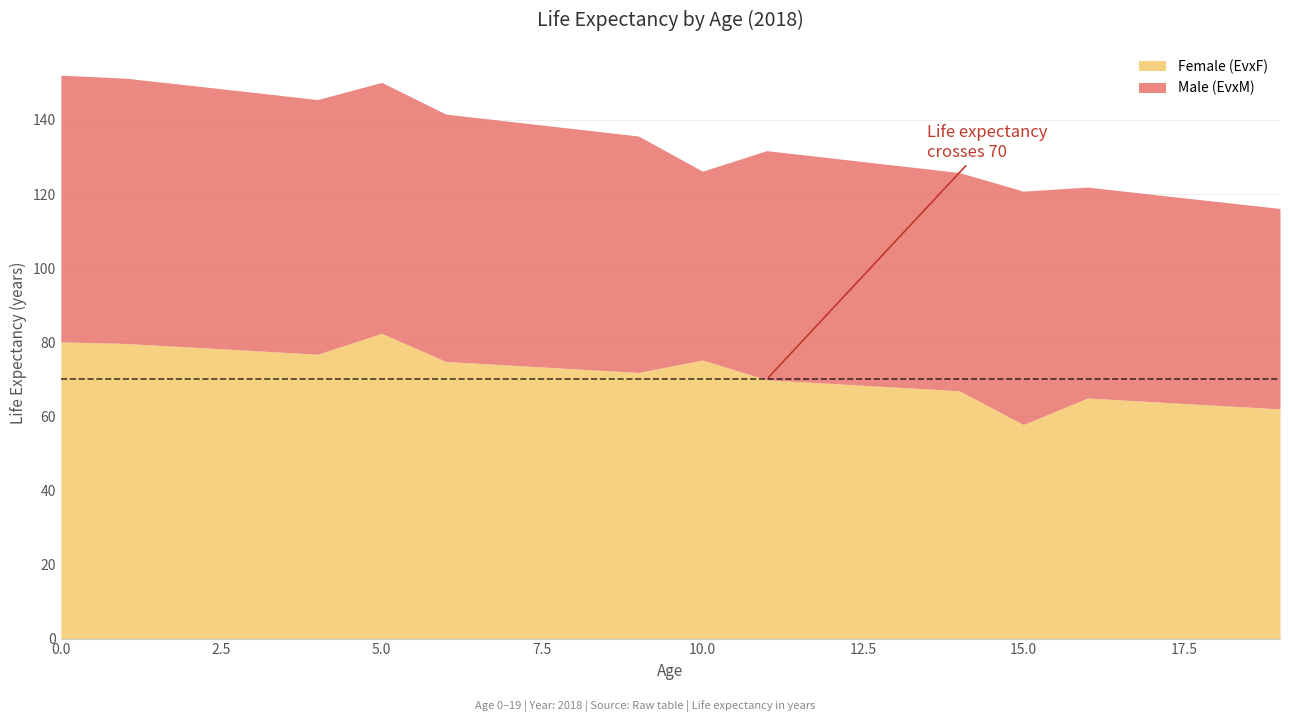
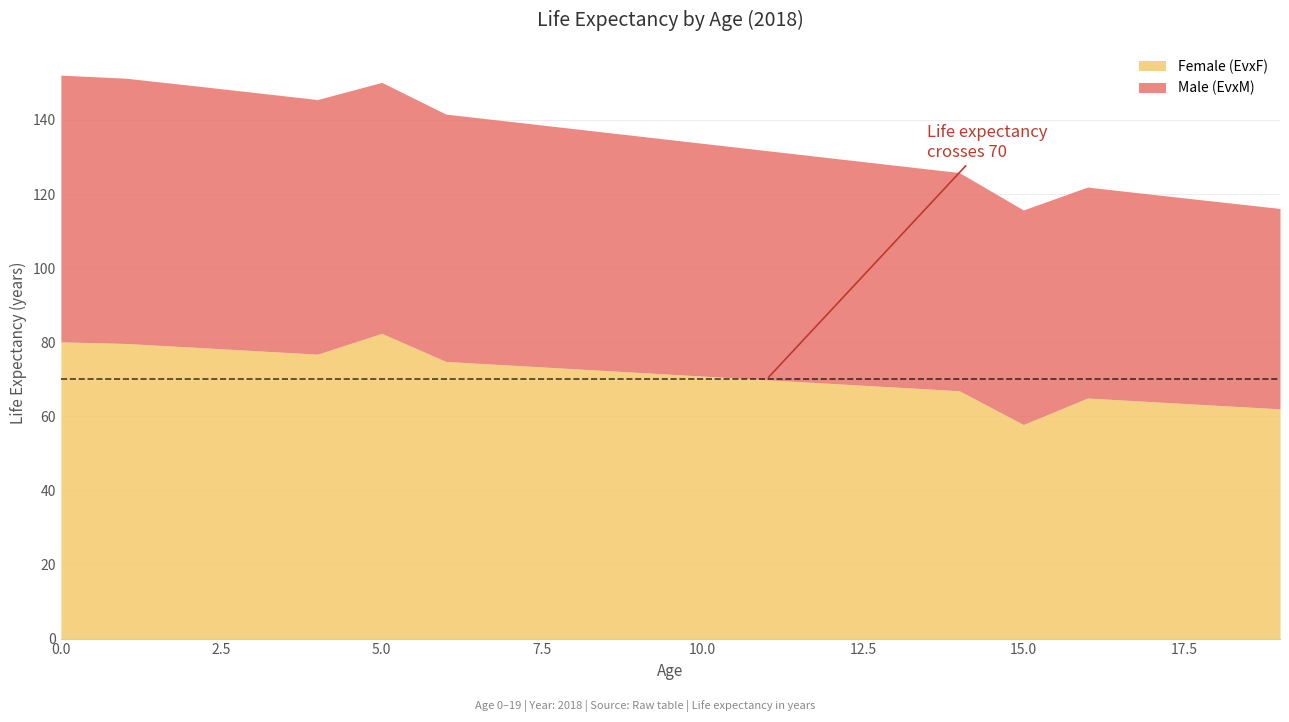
Female (EvxF), 10.0: 75 -> 71
Male (EvxM), 10.0: 51 -> 63
Male (EvxM), 15.0: 63 -> 58
